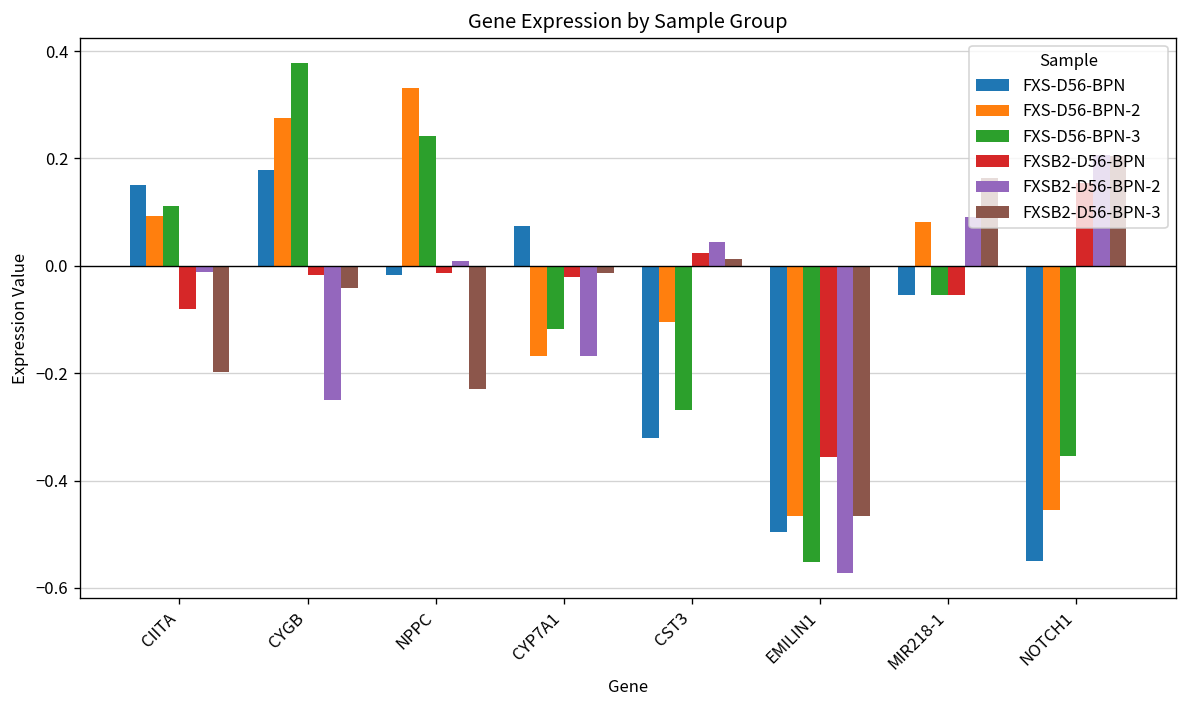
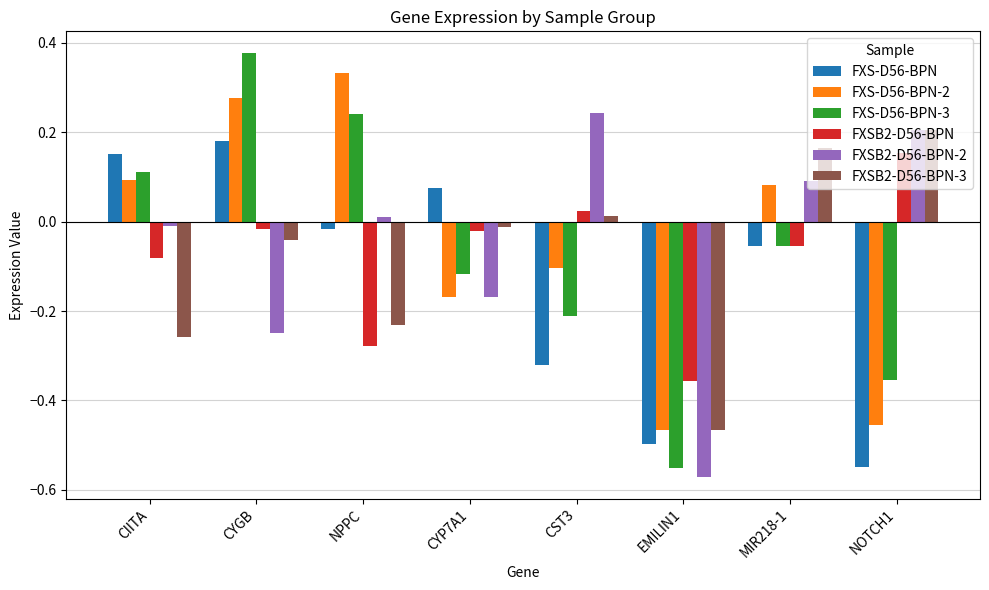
FXSB2-D56-BPN-3, CIITA: -0.20 -> -0.26
FXSB2-D56-BPN, NPPC: -0.01 -> -0.28
FXS-D56-BPN-3, CST3: -0.27 -> -0.21
FXSB2-D56-BPN-2, CST3: 0.05 -> 0.24
